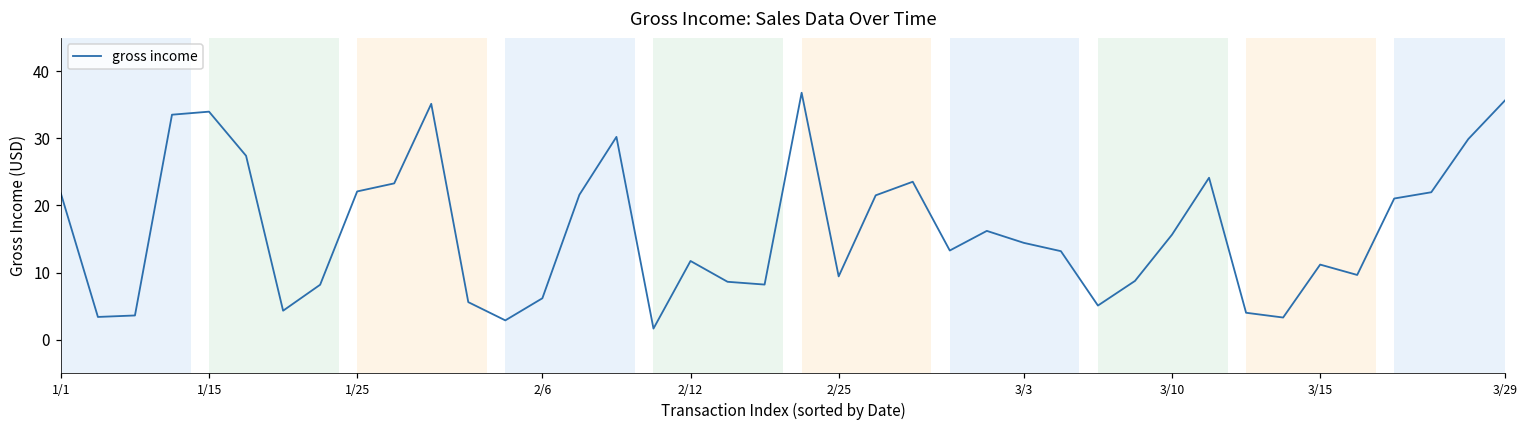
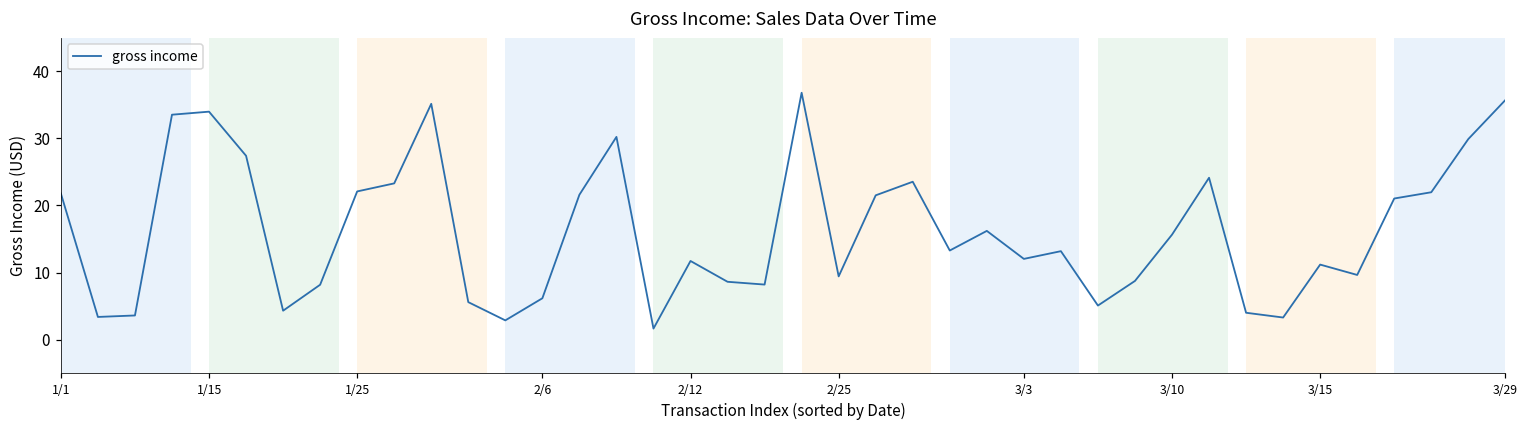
3/3: 14 -> 12
